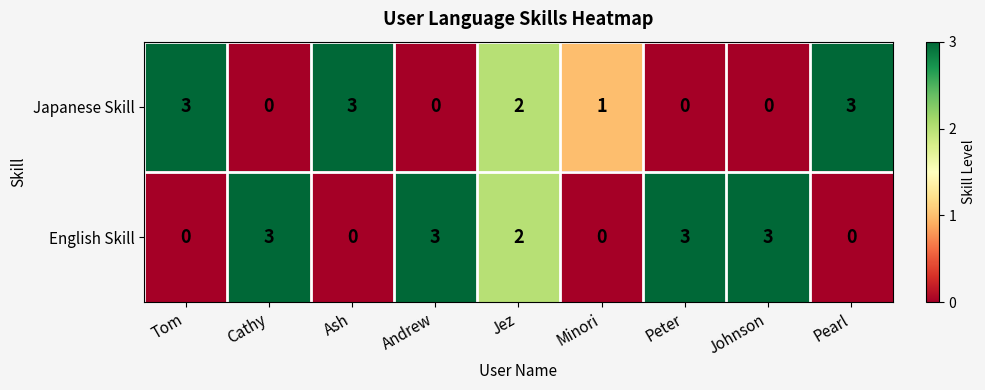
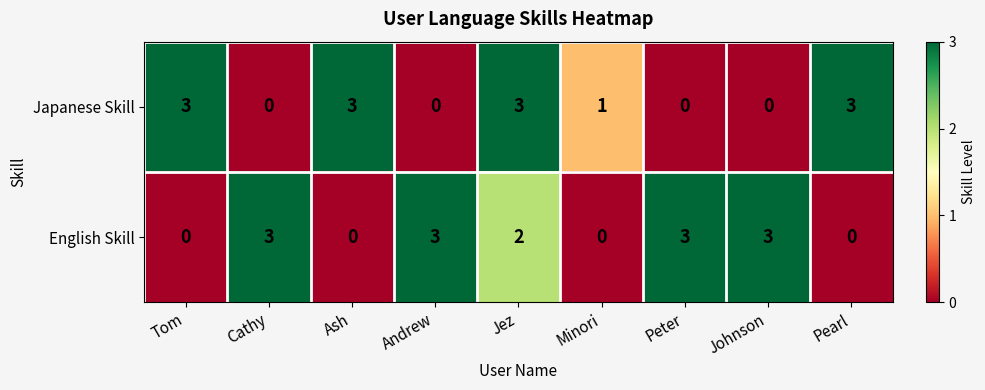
Japanese Skill, Jez: 2 -> 3
